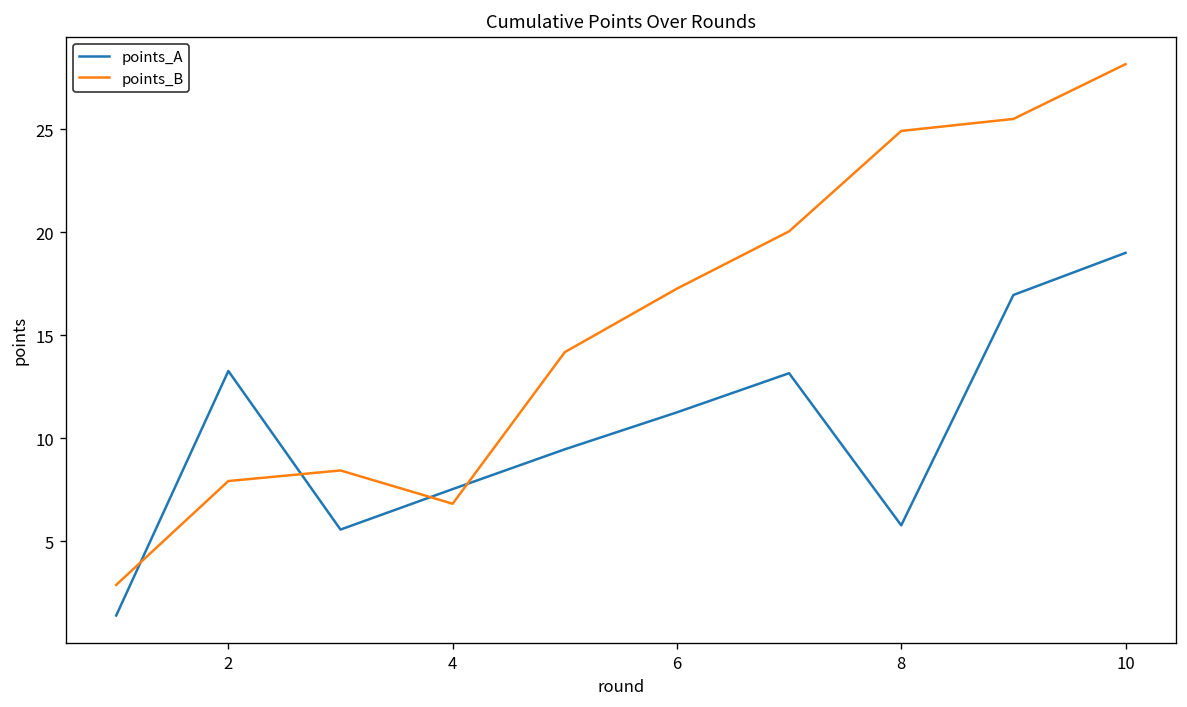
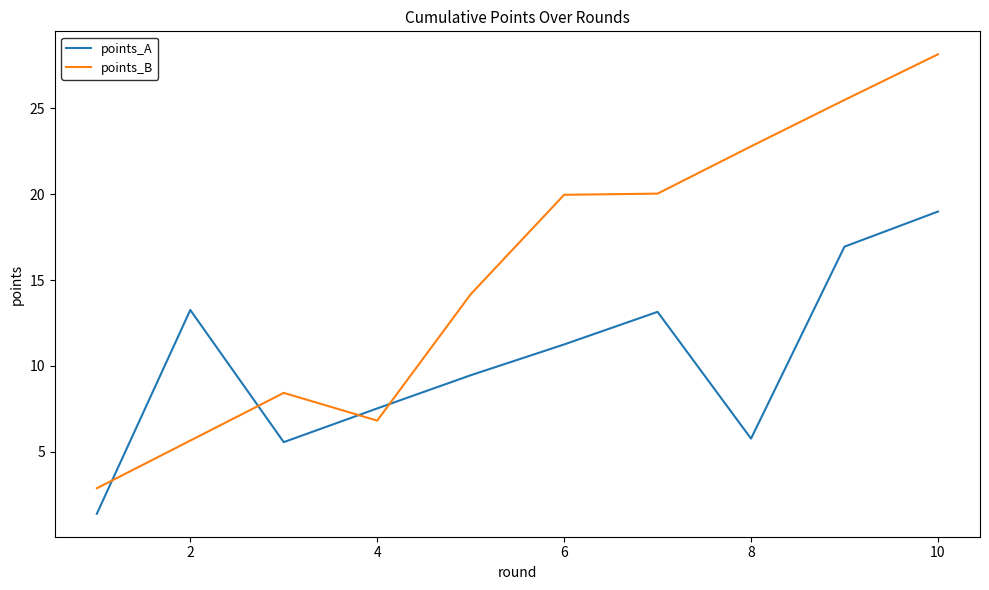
points_B, 2: 7.9 -> 5.7
points_B, 6: 17.3 -> 20.0
points_B, 8: 24.9 -> 22.8
